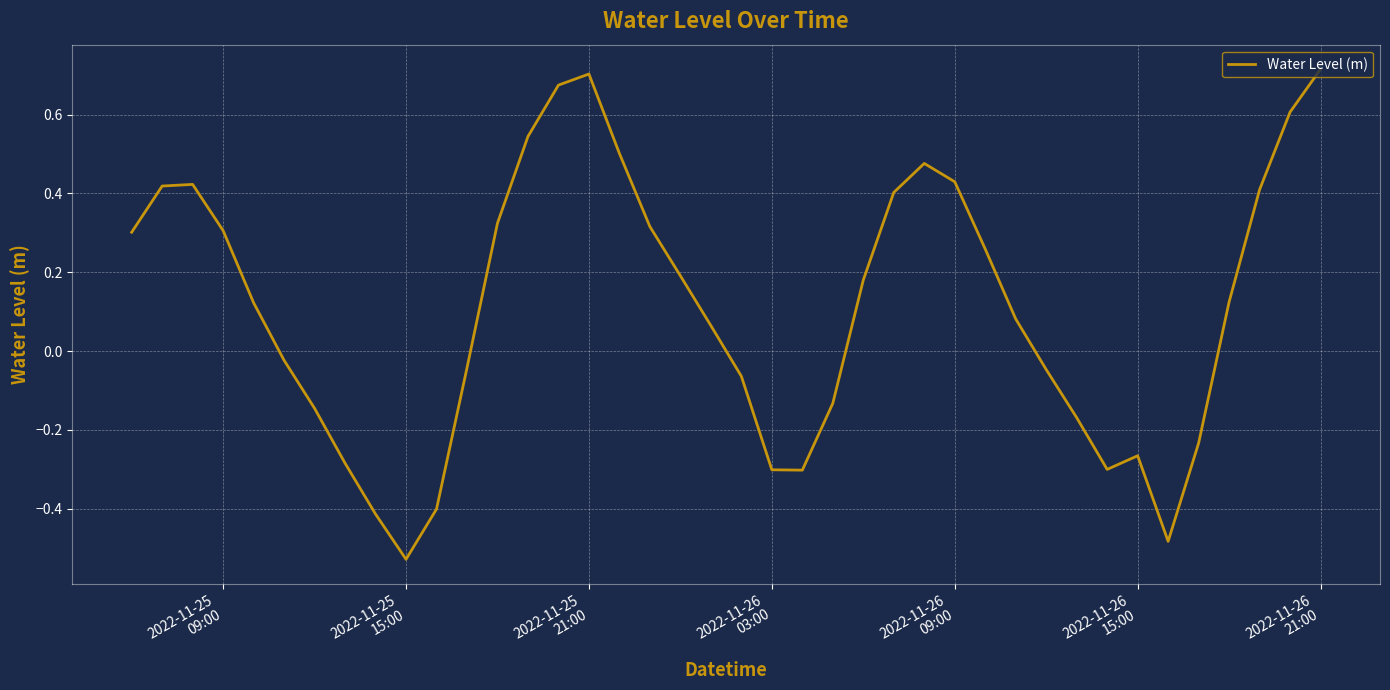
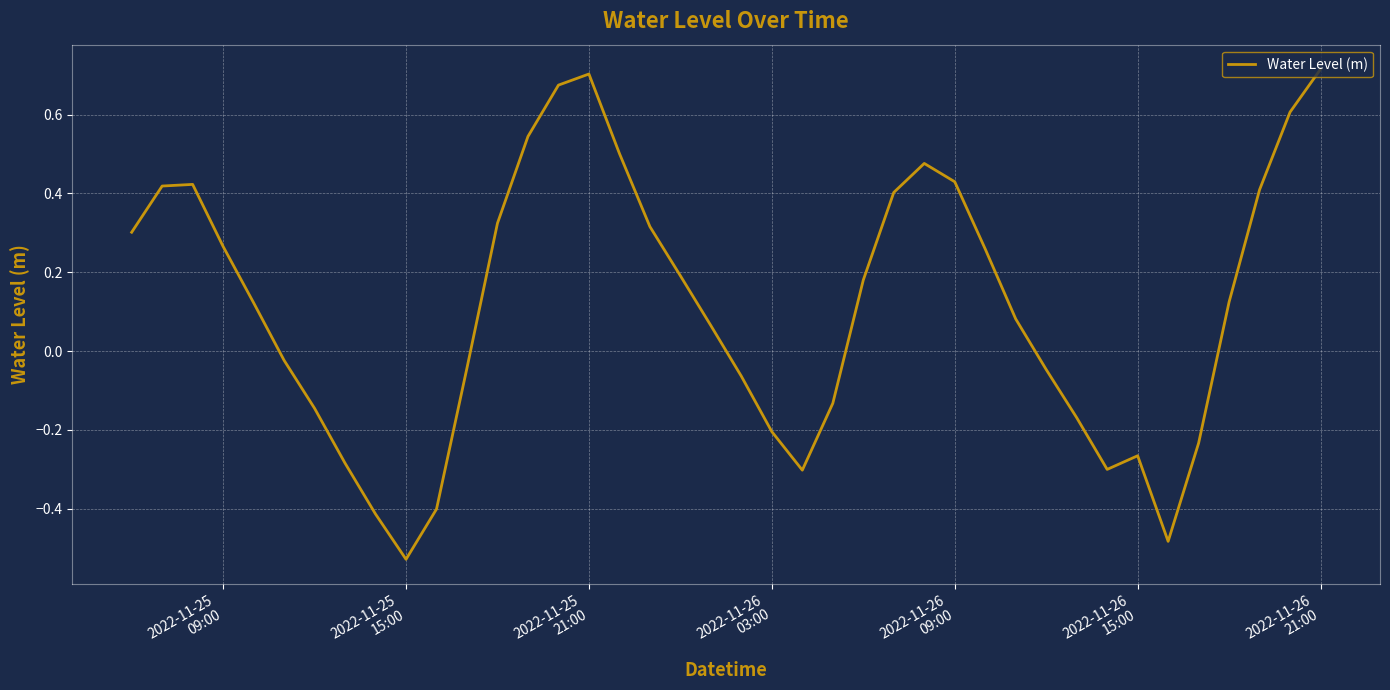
2022-11-25 09:00: 0.31 -> 0.27
2022-11-26 03:00: -0.30 -> -0.20
